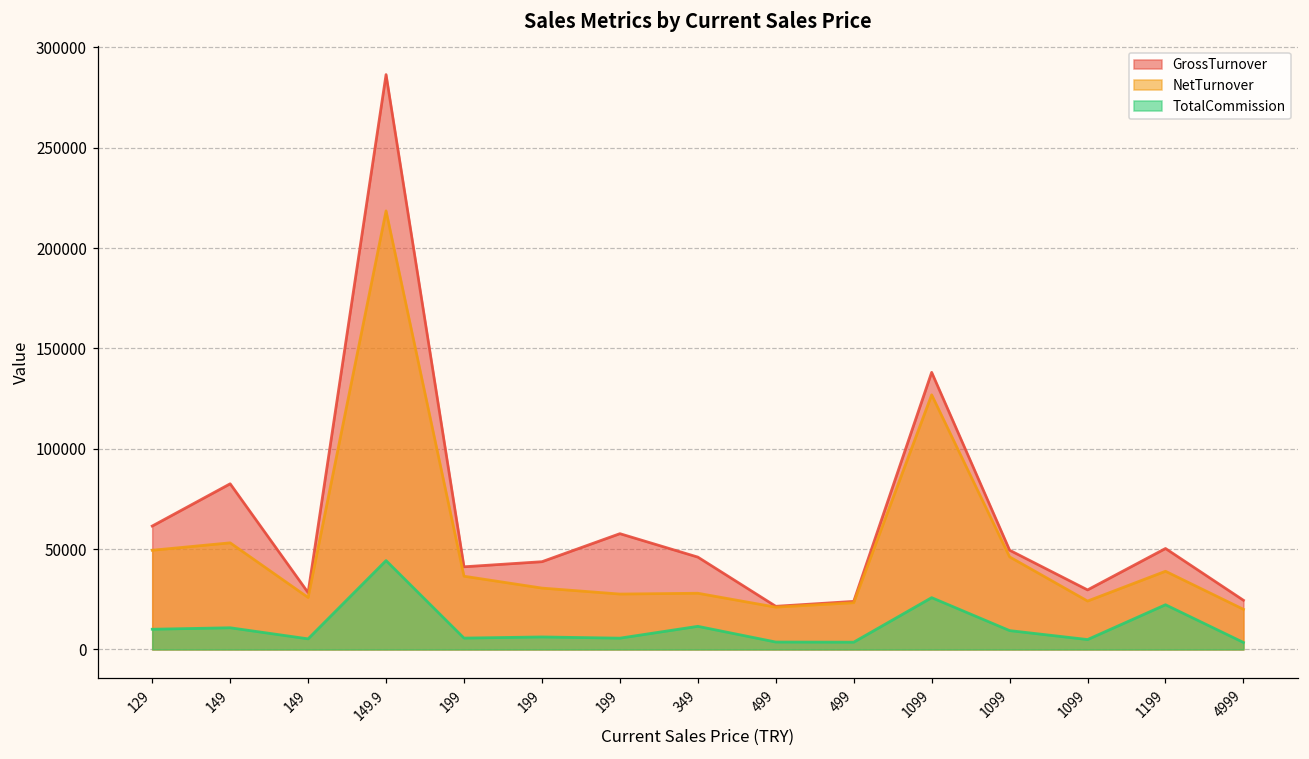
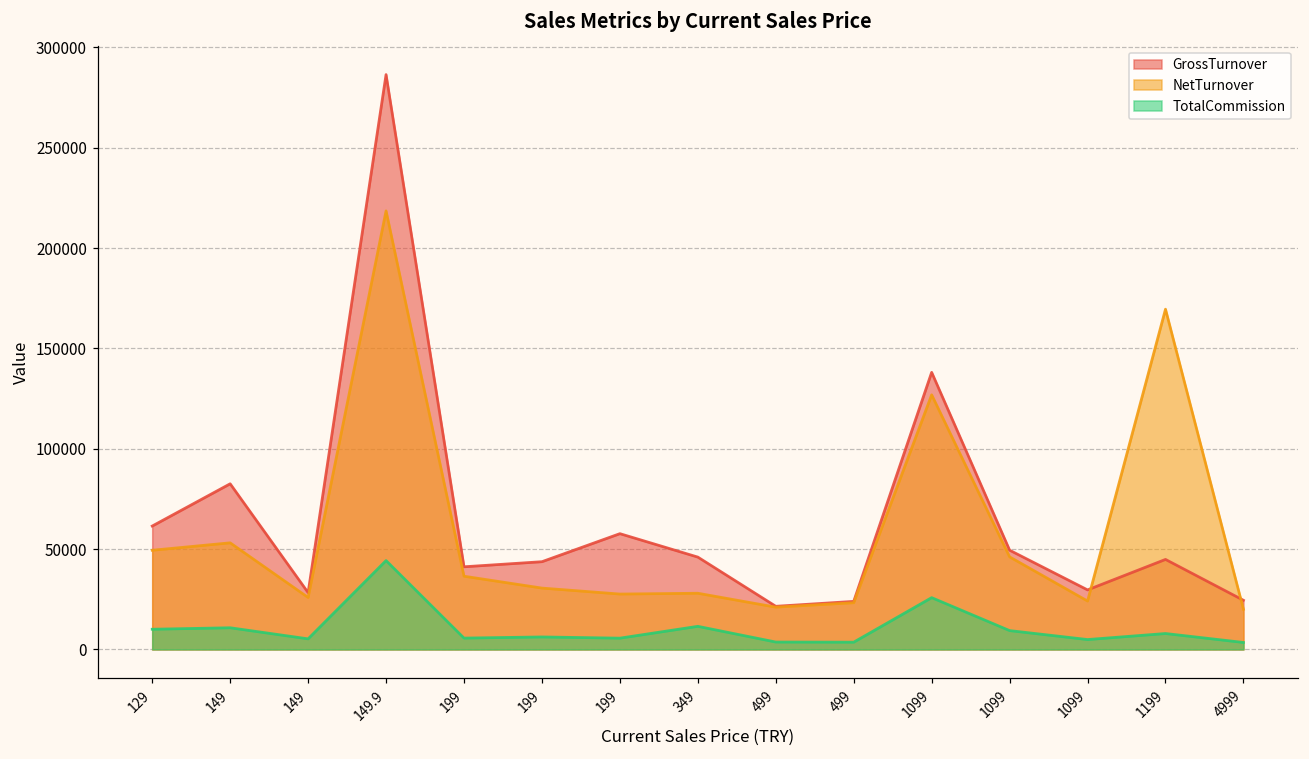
GrossTurnover, 1199: 50000 -> 45000
NetTurnover, 1199: 39000 -> 170000
TotalCommission, 1199: 22000 -> 8000
